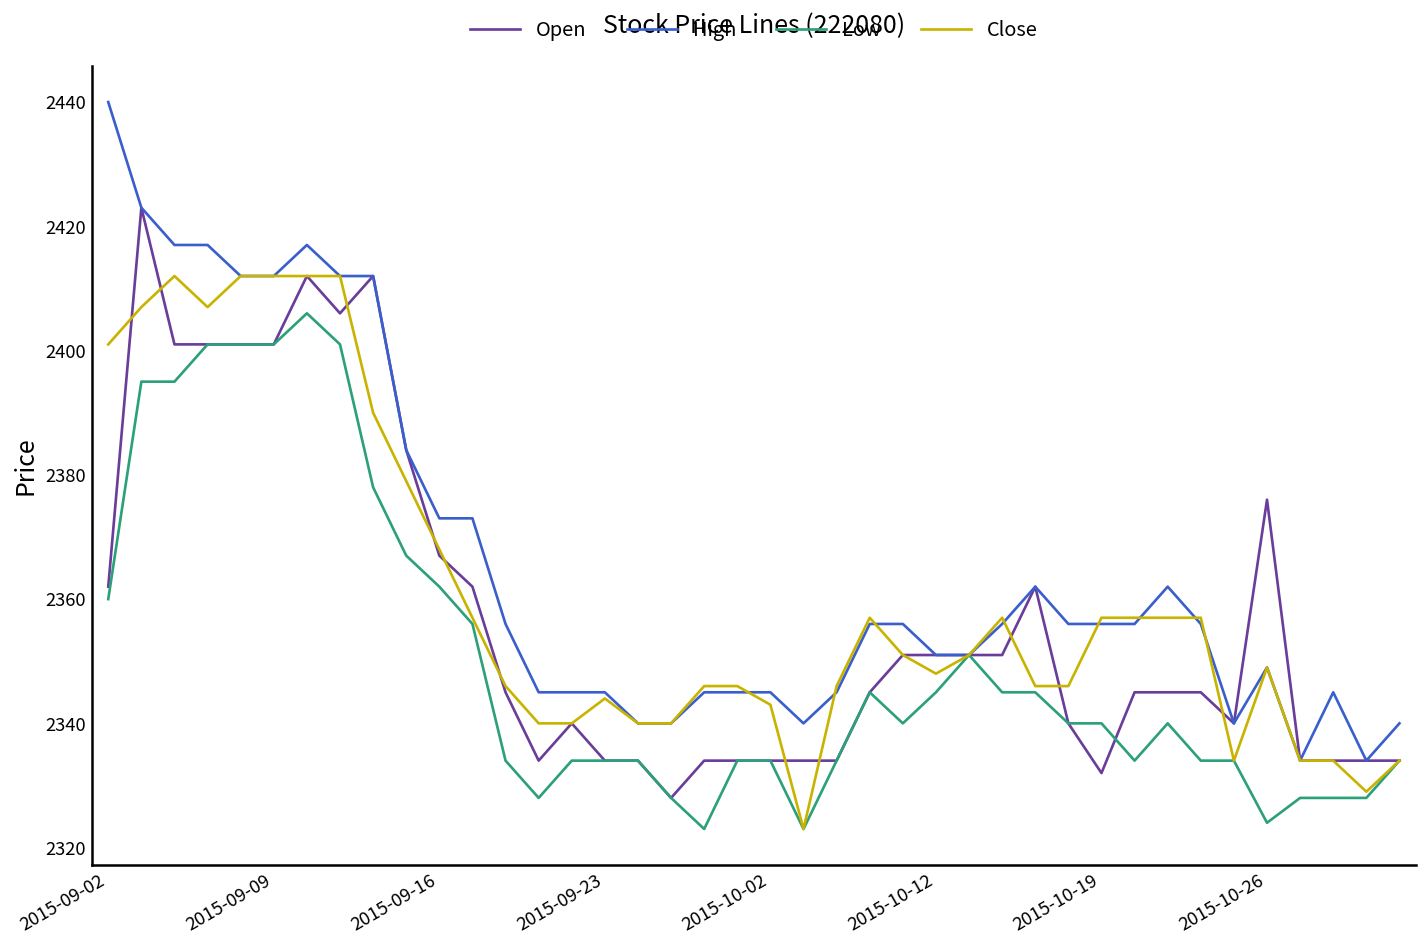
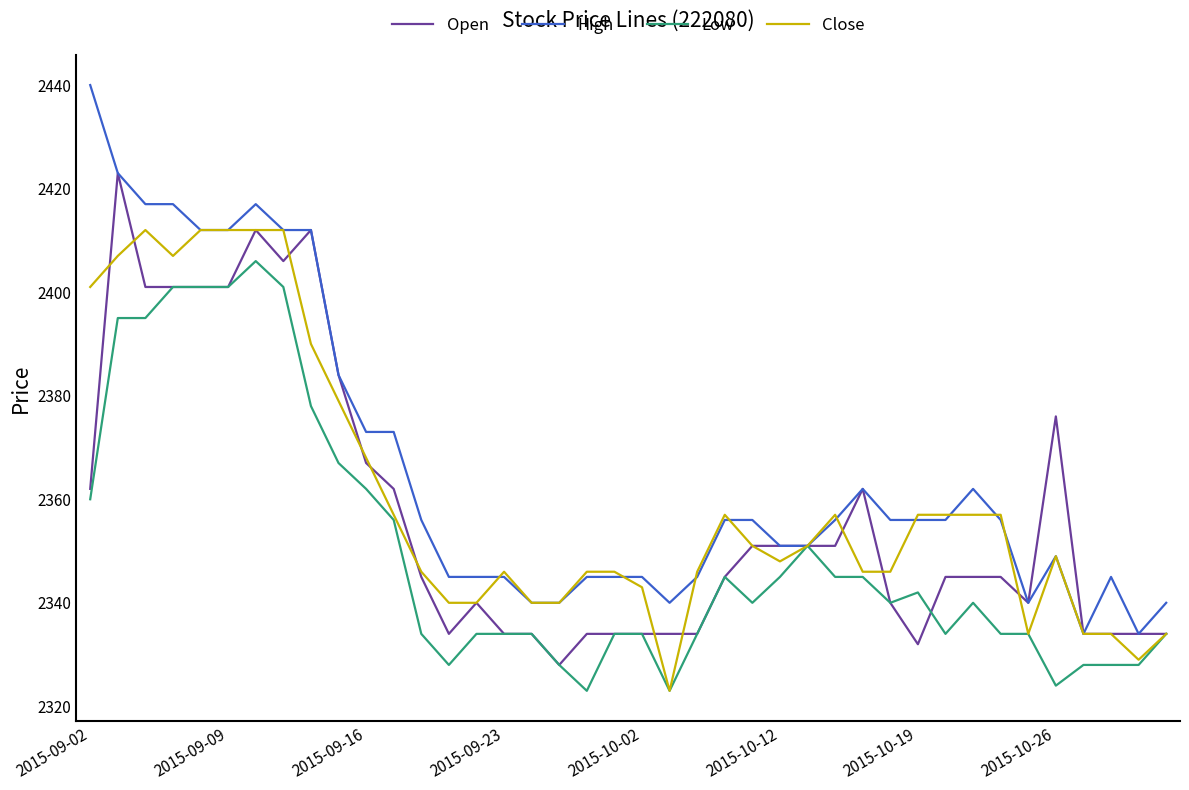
Close, 2015-09-23: 2344 -> 2346
Low, 2015-10-19: 2340 -> 2342
